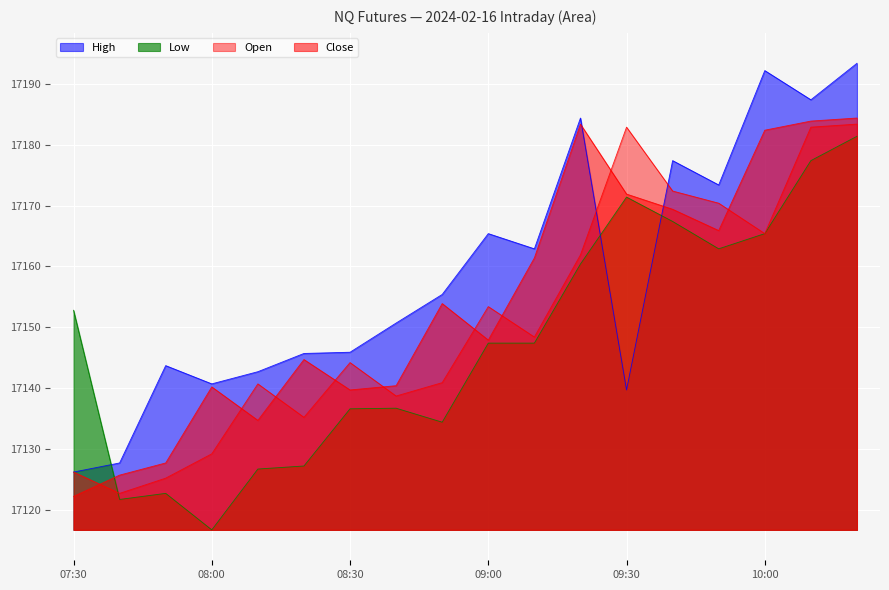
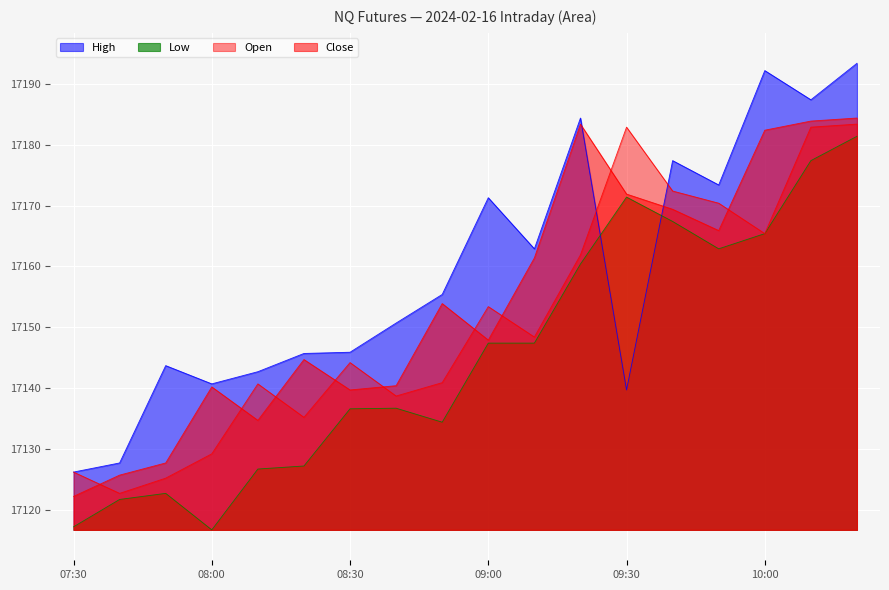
Low, 07:30: 17153 -> 17117
High, 09:00: 17165 -> 17171
